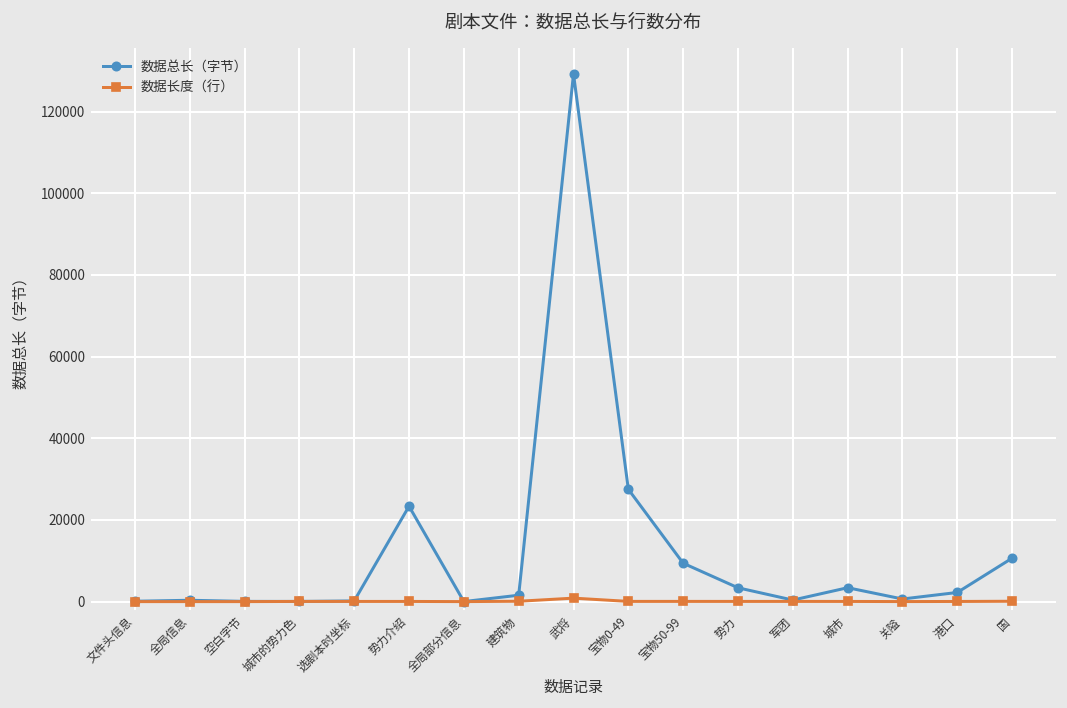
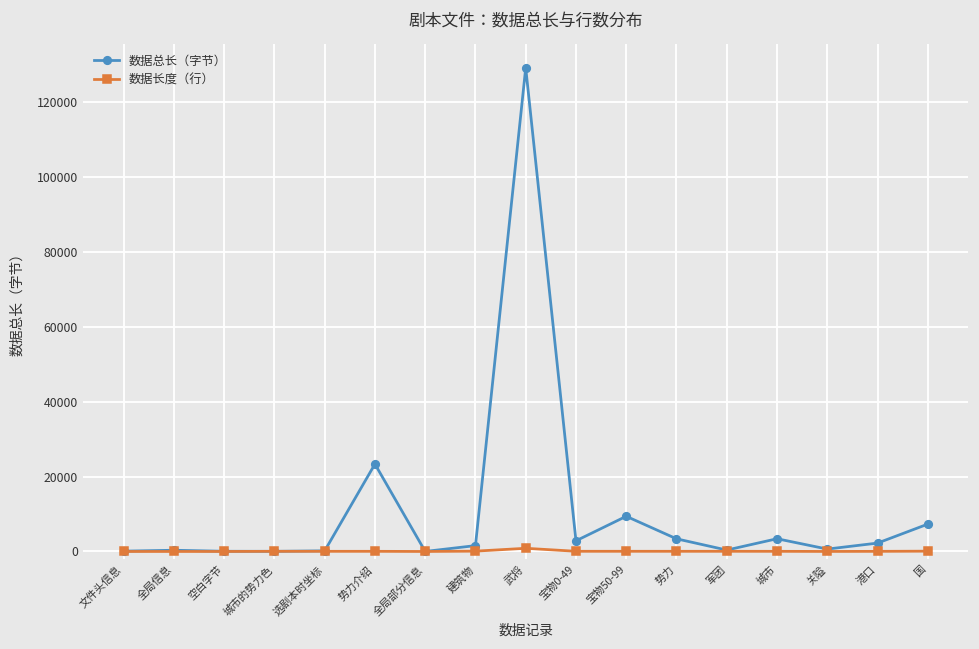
数据总长（字节）, 宝物0-49: 28000 -> 3000
数据总长（字节）, 国: 11000 -> 7000
